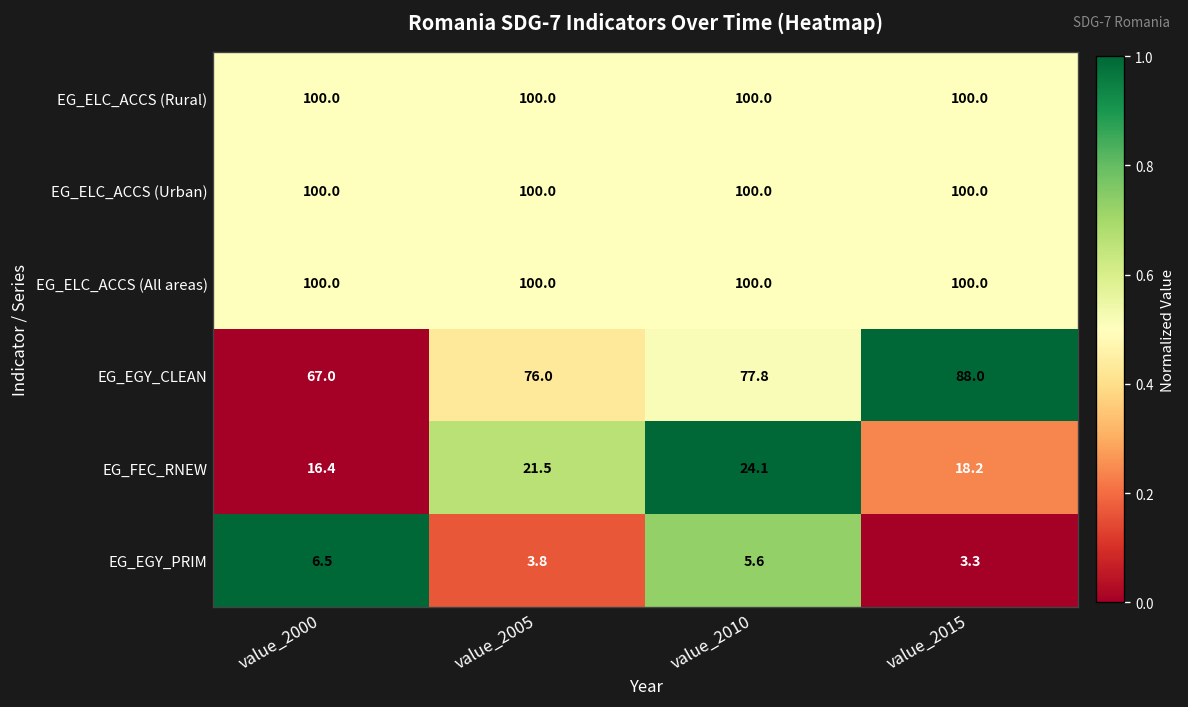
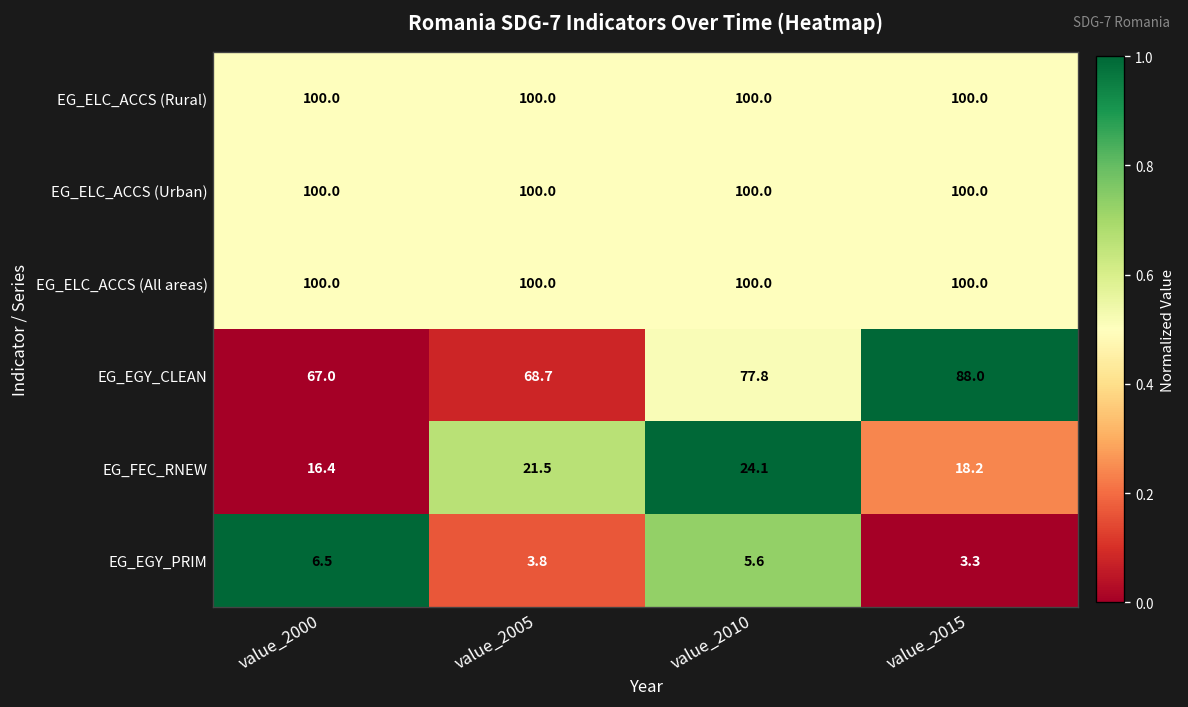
EG_EGY_CLEAN, value_2005: 76.0 -> 68.7
